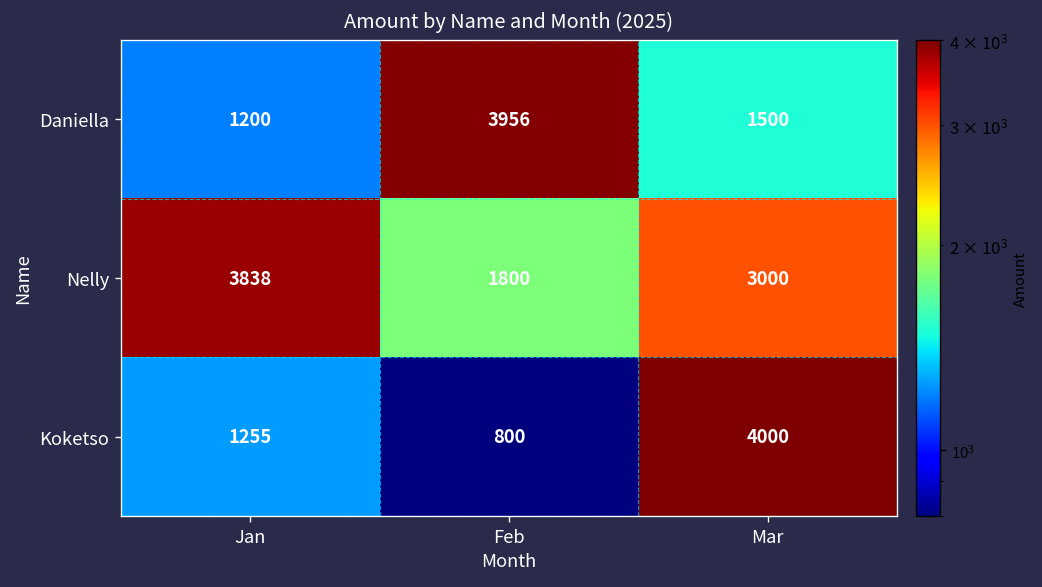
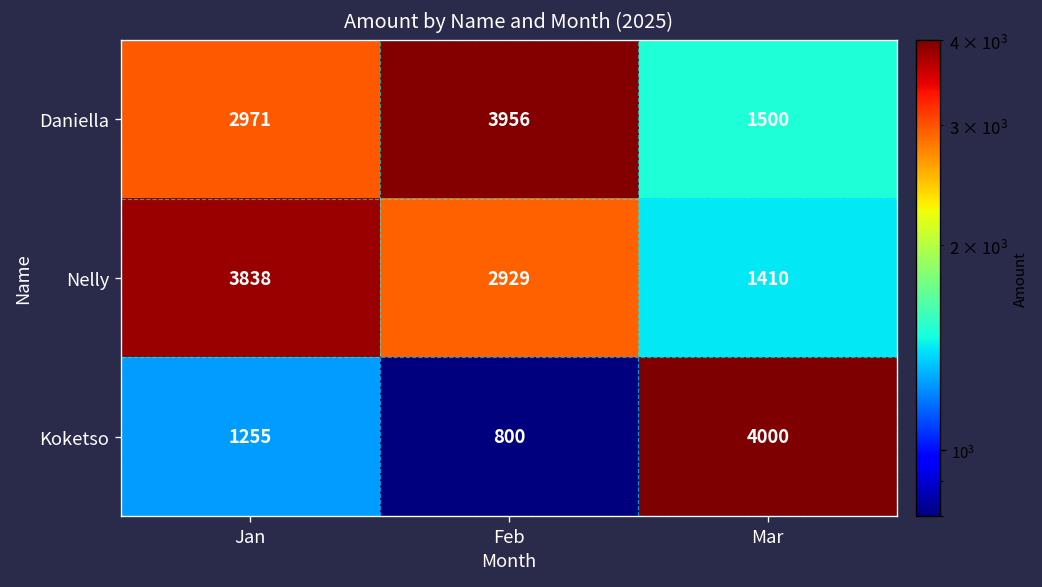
Daniella, Jan: 1200 -> 2971
Nelly, Feb: 1800 -> 2929
Nelly, Mar: 3000 -> 1410
